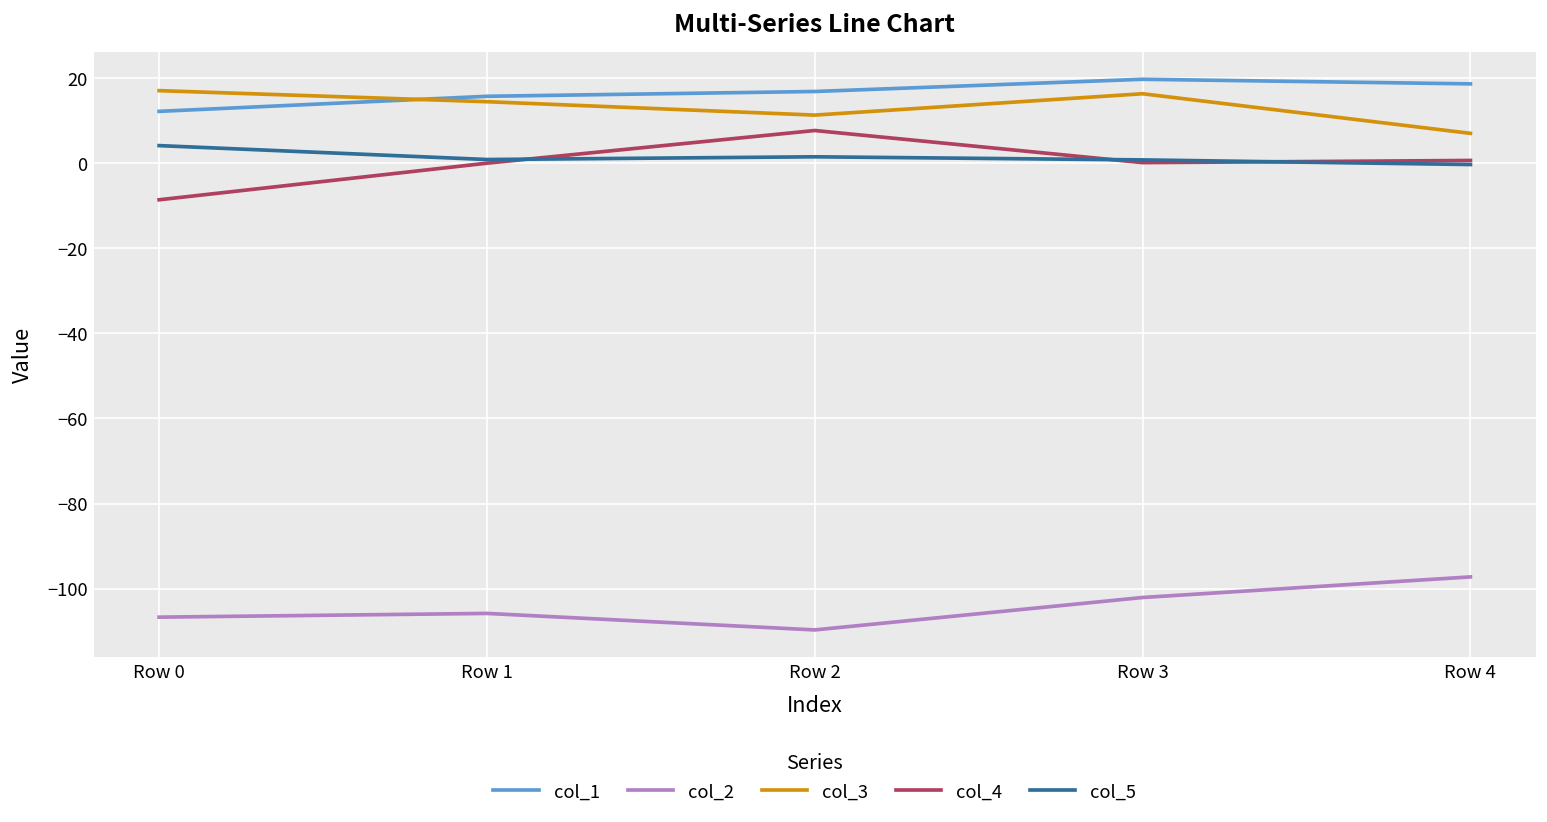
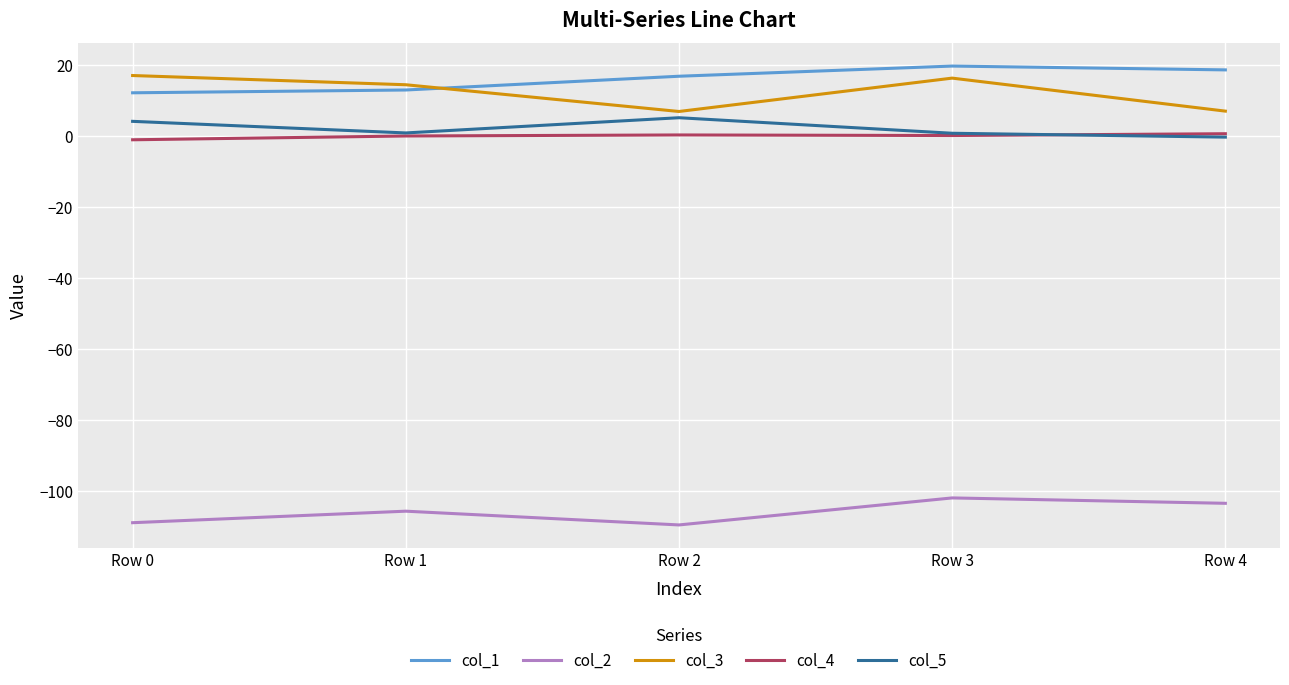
col_2, Row 0: -107 -> -109
col_4, Row 0: -9 -> -1
col_1, Row 1: 16 -> 13
col_3, Row 2: 11 -> 7
col_4, Row 2: 8 -> 0
col_5, Row 2: 1 -> 5
col_2, Row 4: -97 -> -104
